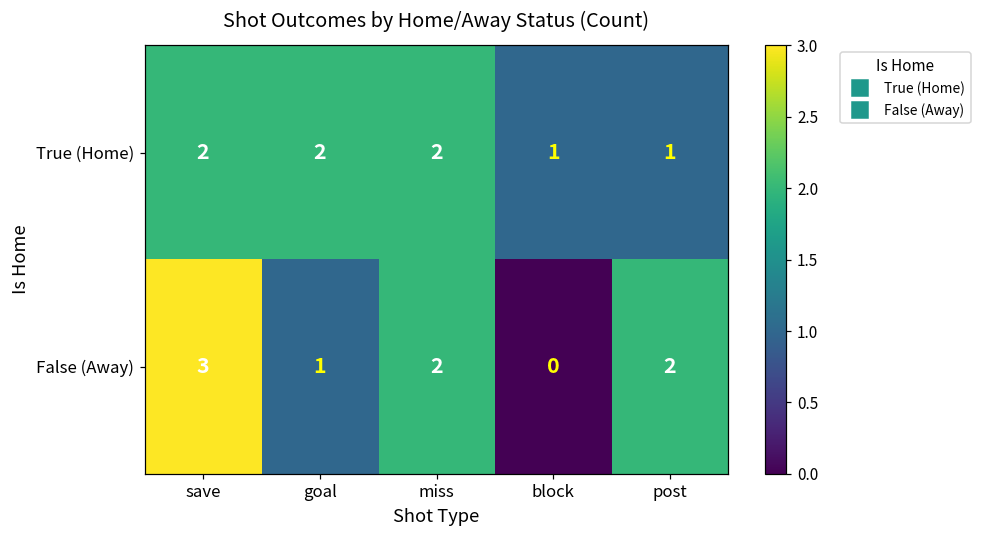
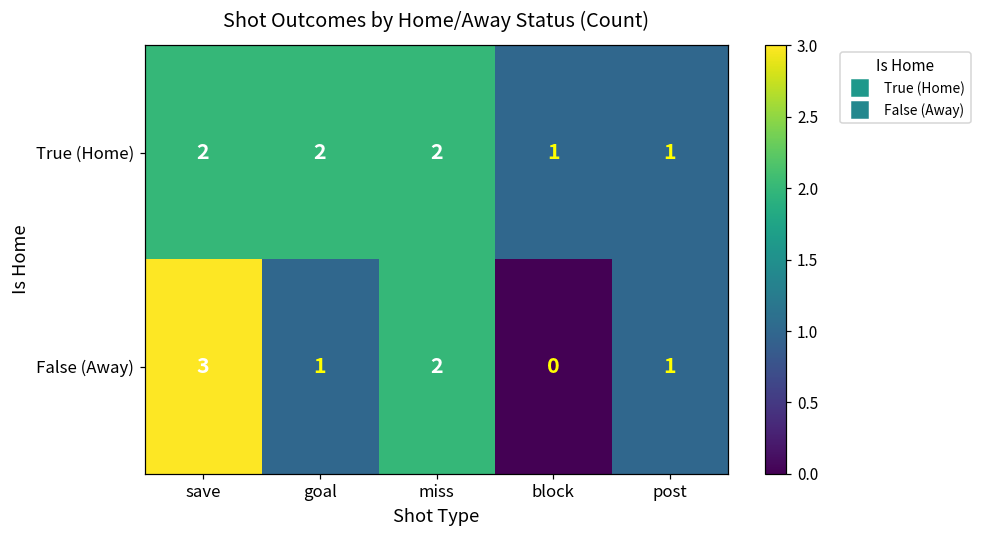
False (Away), post: 2 -> 1
